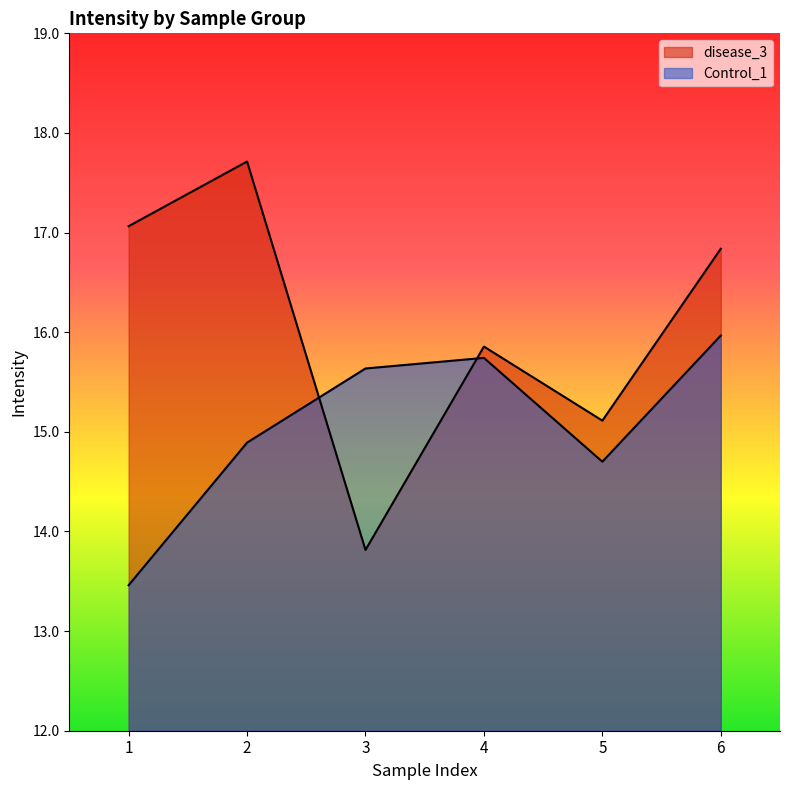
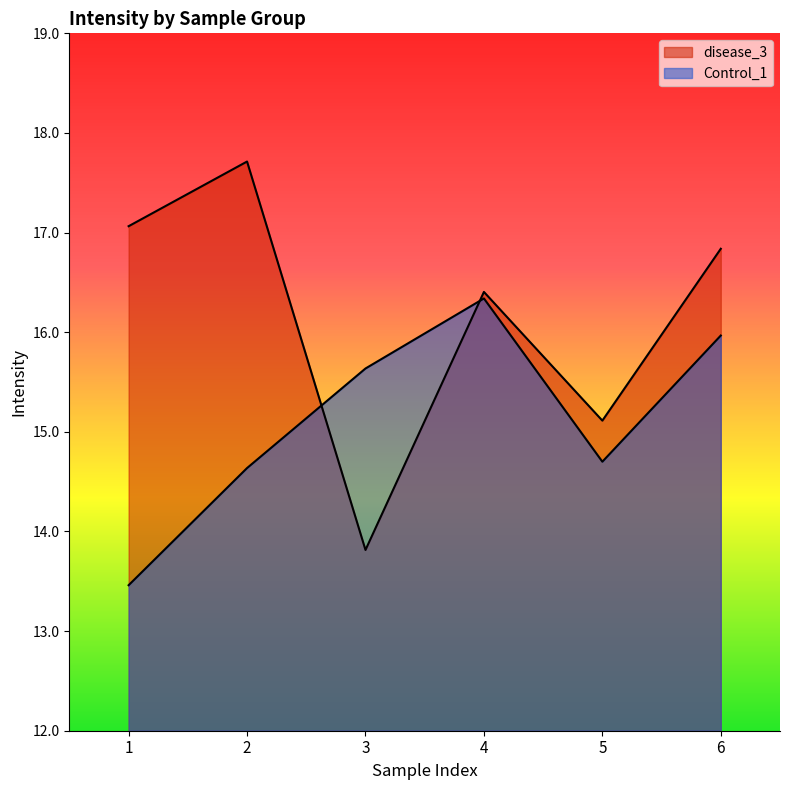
Control_1, 2: 14.9 -> 14.6
disease_3, 4: 15.9 -> 16.4
Control_1, 4: 15.7 -> 16.3
